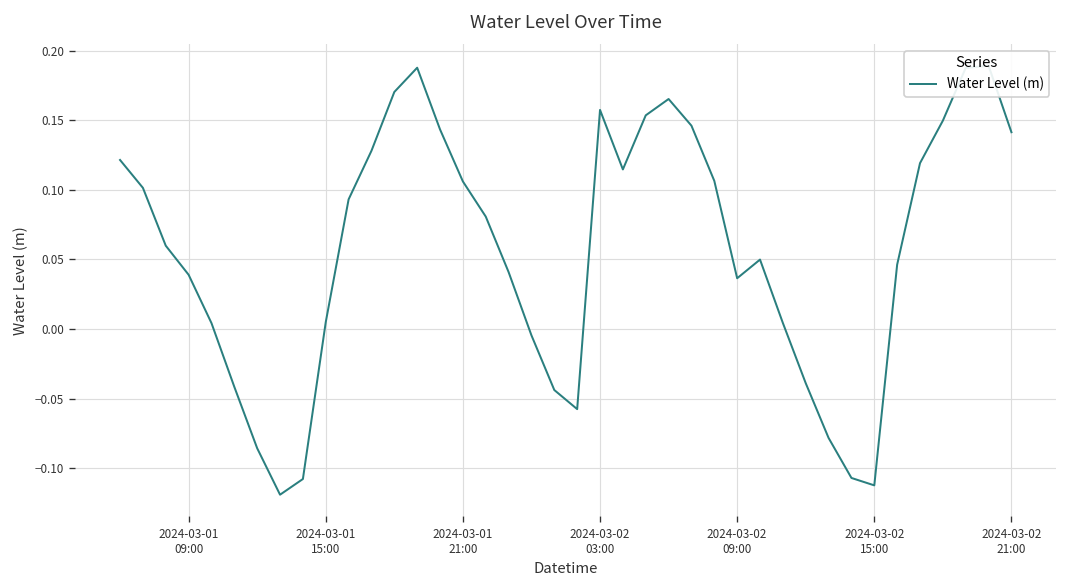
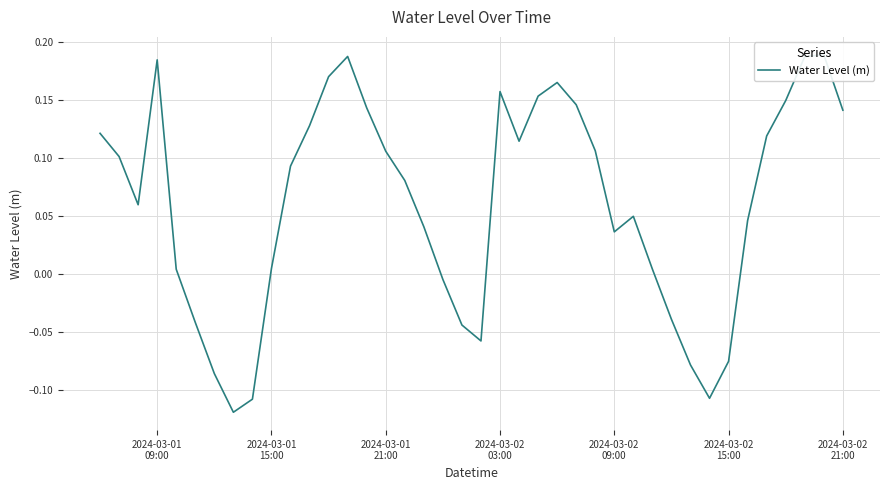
2024-03-01 09:00: 0.039 -> 0.185
2024-03-02 15:00: -0.112 -> -0.075
